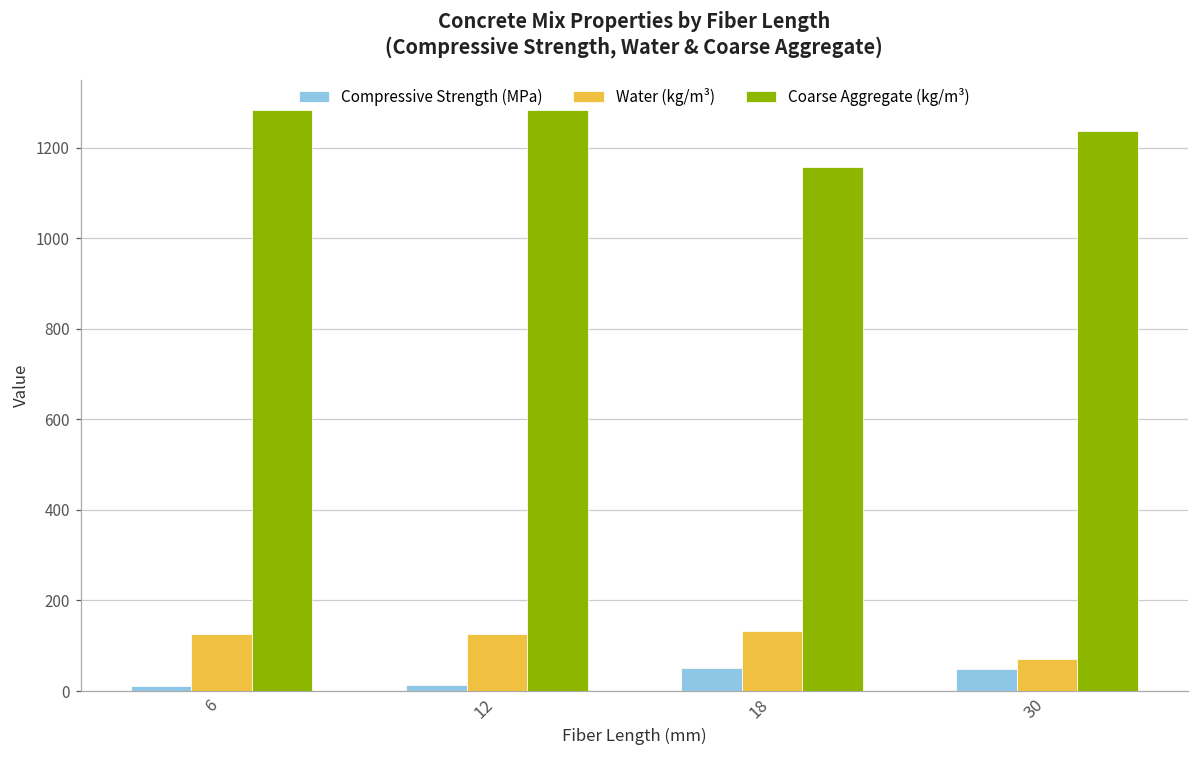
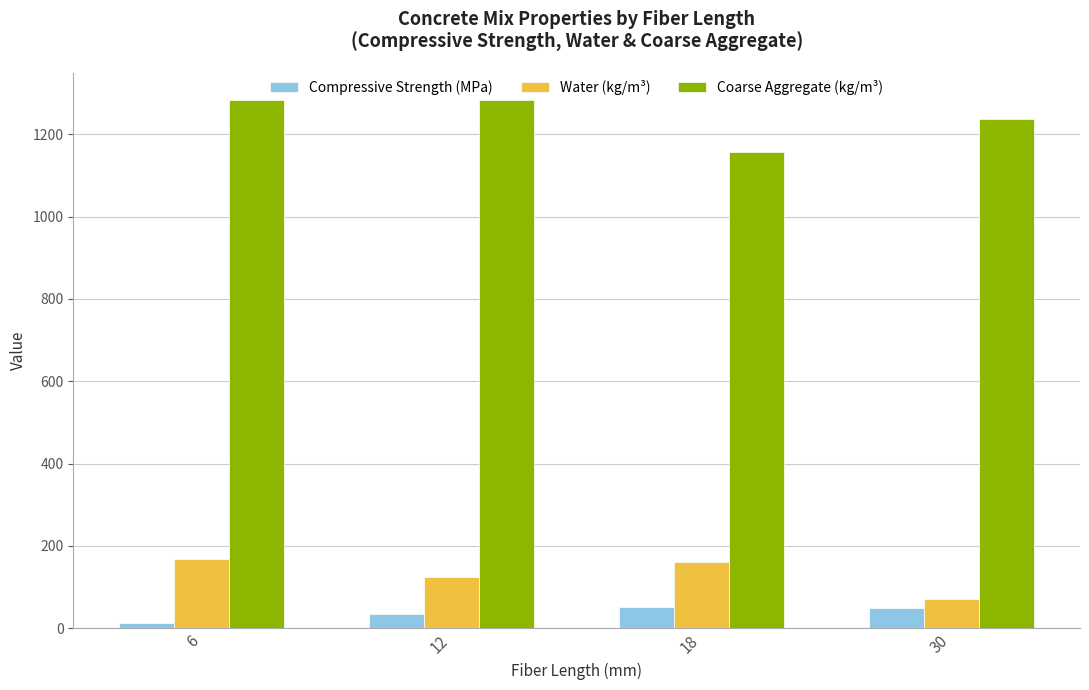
Water (kg/m³), 6: 130 -> 170
Compressive Strength (MPa), 12: 10 -> 40
Water (kg/m³), 18: 130 -> 160
